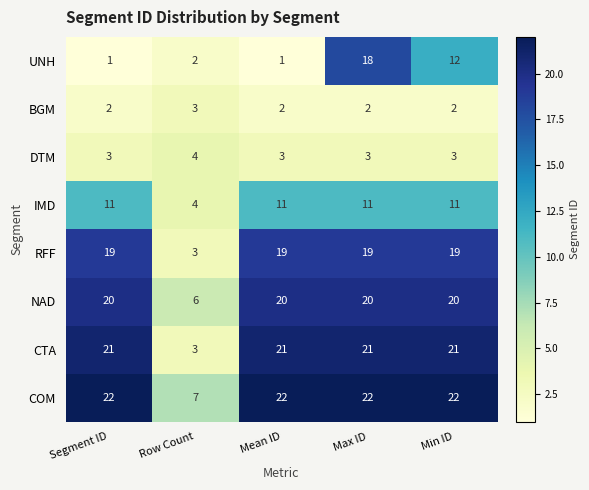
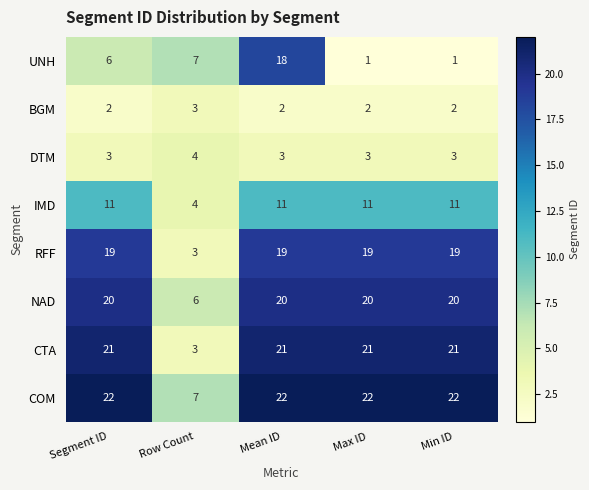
UNH, Segment ID: 1 -> 6
UNH, Row Count: 2 -> 7
UNH, Mean ID: 1 -> 18
UNH, Max ID: 18 -> 1
UNH, Min ID: 12 -> 1
